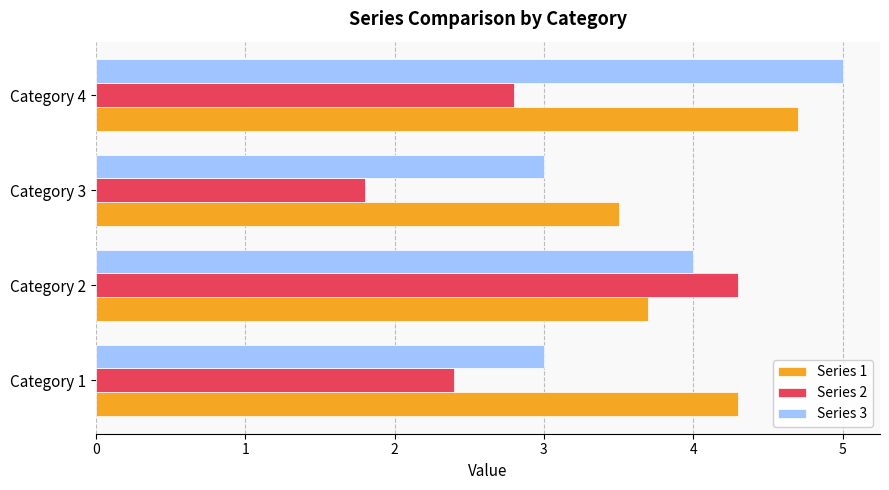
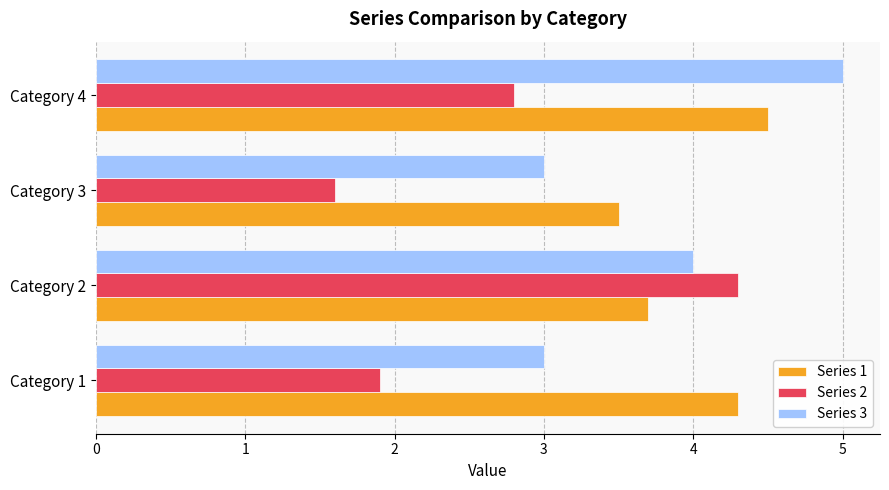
Series 1, Category 4: 4.7 -> 4.5
Series 2, Category 3: 1.8 -> 1.6
Series 2, Category 1: 2.4 -> 1.9
